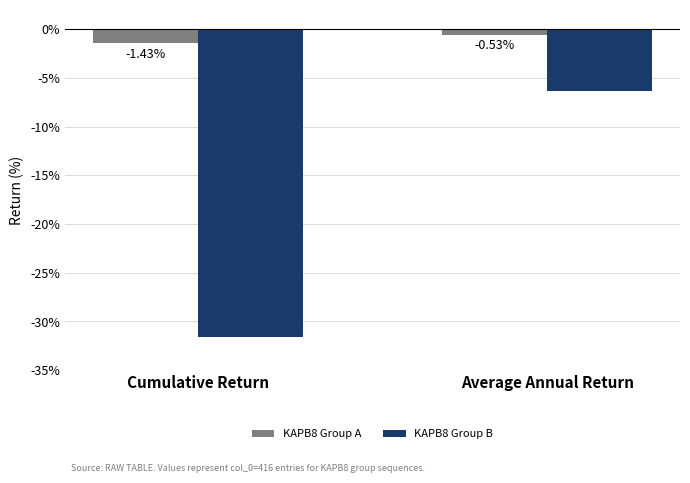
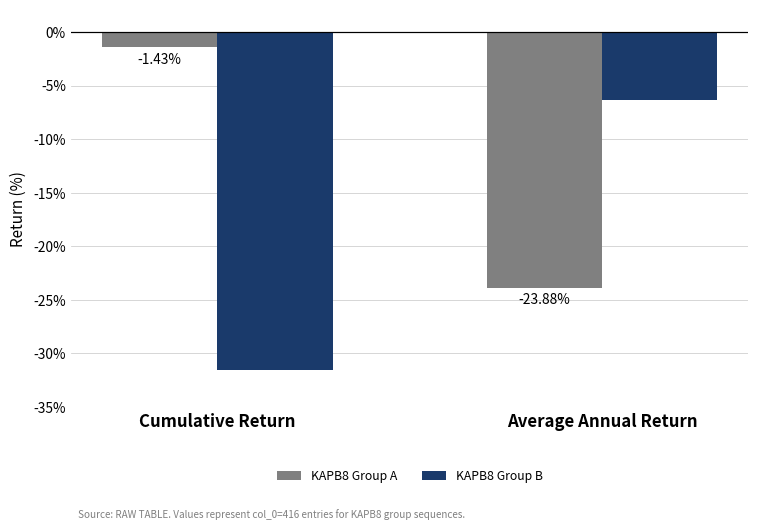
KAPB8 Group A, Average Annual Return: -0.53% -> -23.88%
